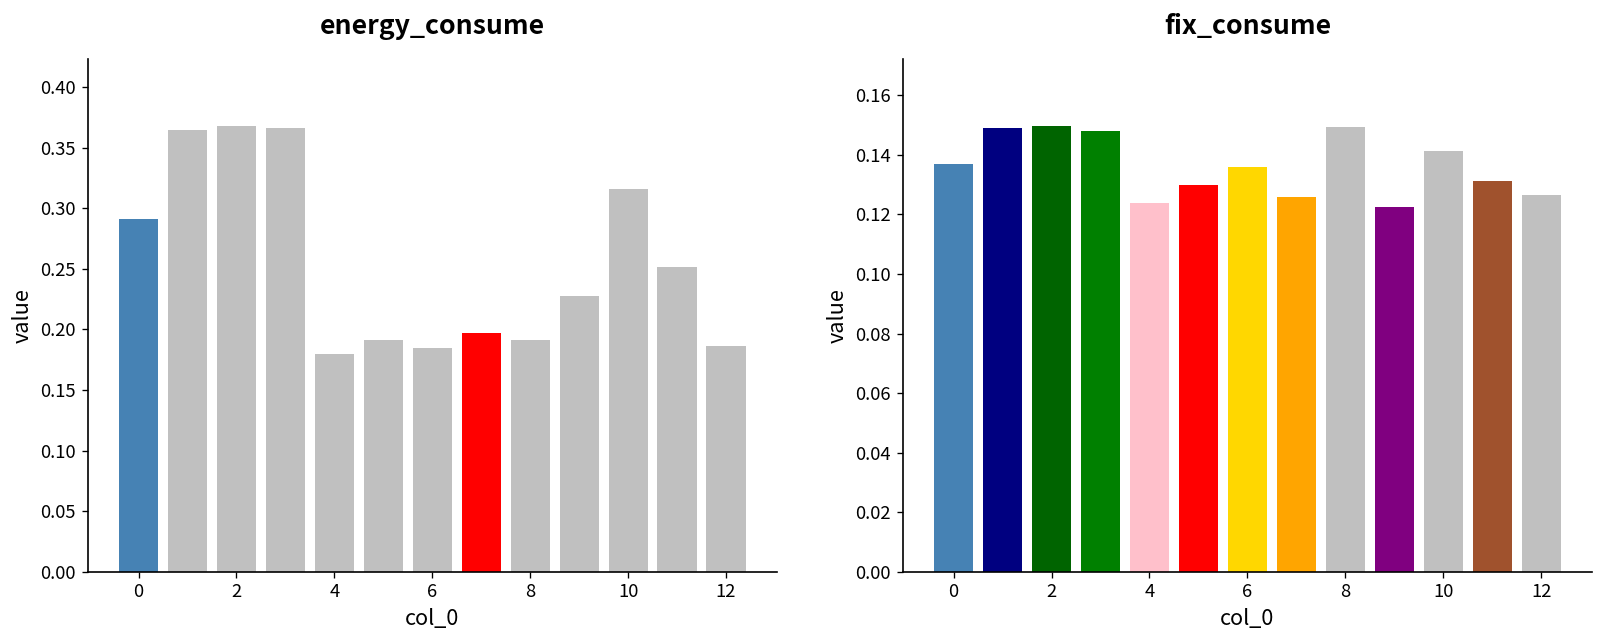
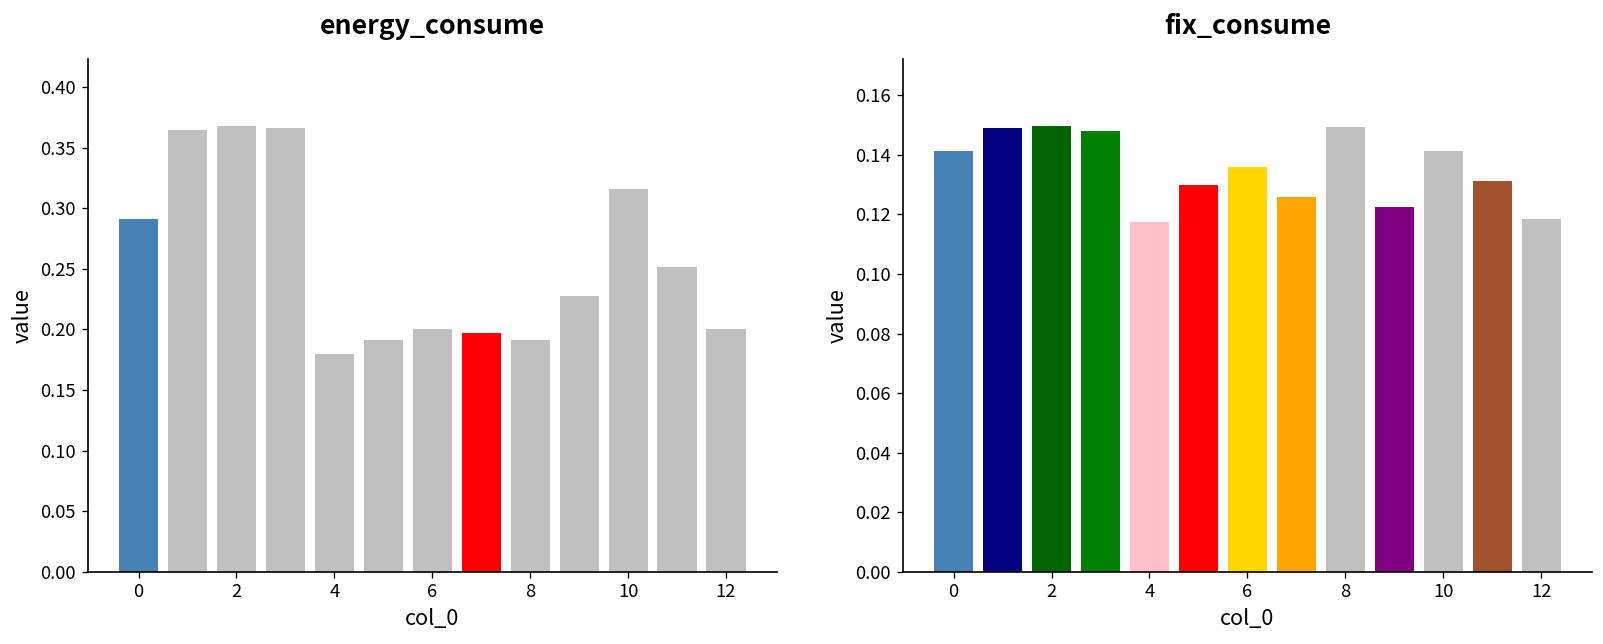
energy_consume, 6: 0.184 -> 0.200
energy_consume, 12: 0.186 -> 0.200
fix_consume, 0: 0.137 -> 0.141
fix_consume, 4: 0.124 -> 0.117
fix_consume, 12: 0.126 -> 0.119
